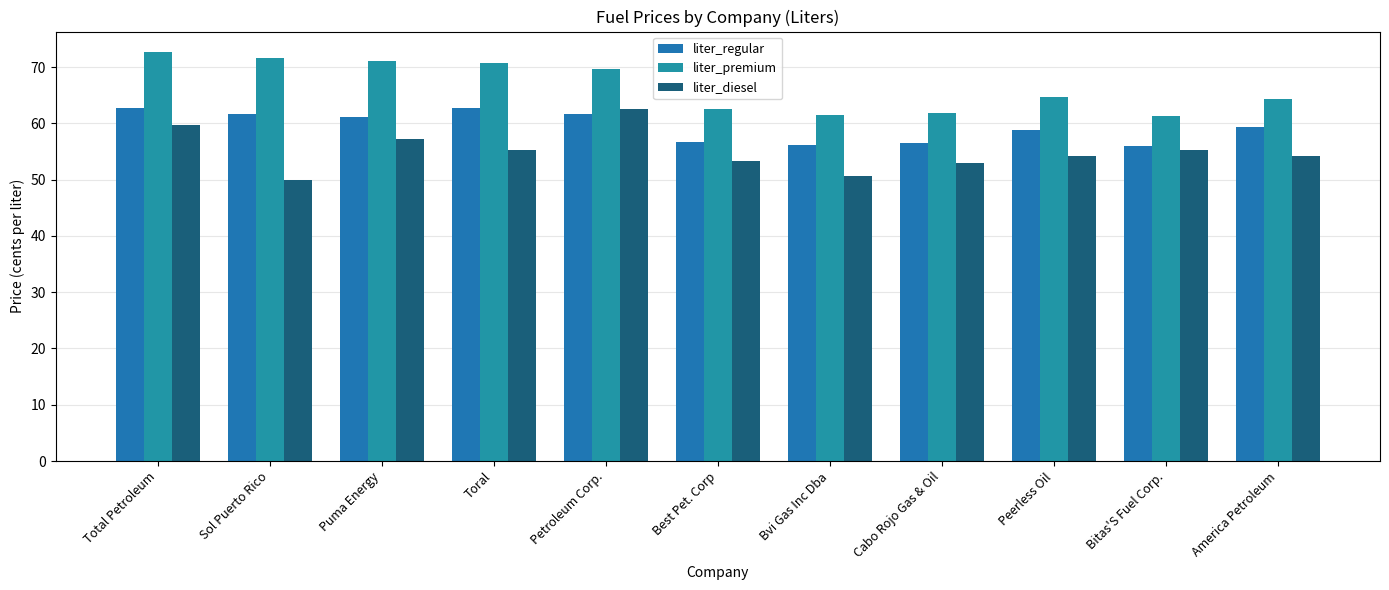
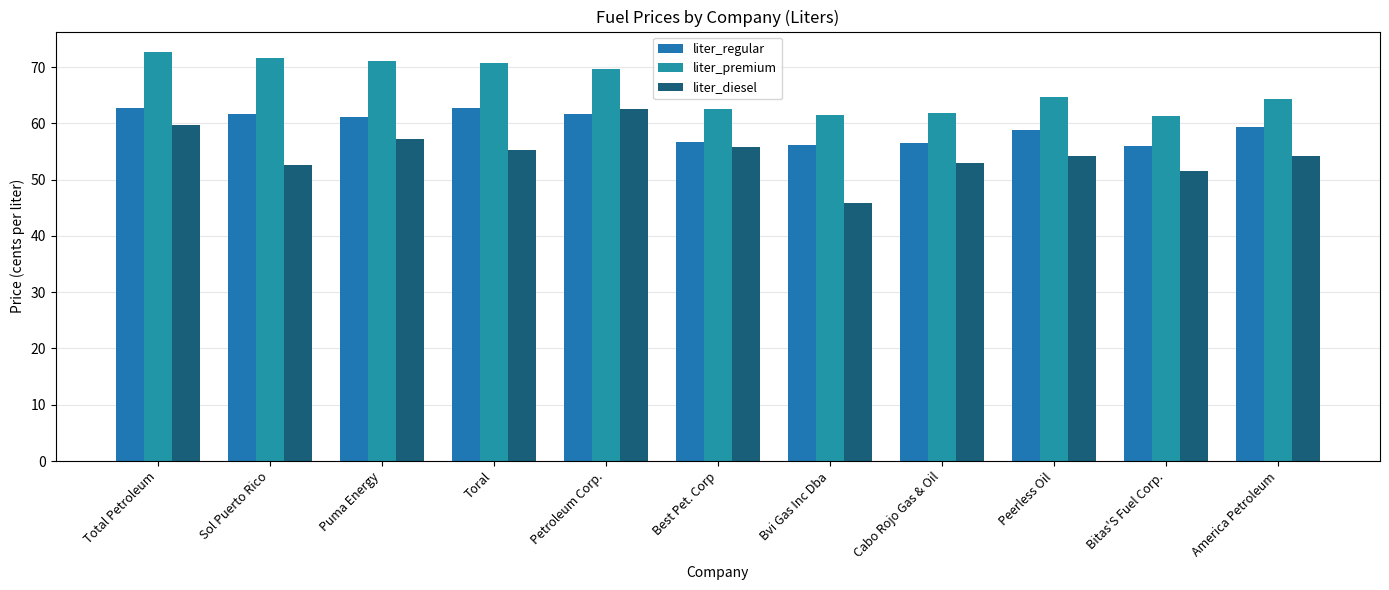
liter_diesel, Sol Puerto Rico: 50 -> 53
liter_diesel, Best Pet. Corp: 53 -> 56
liter_diesel, Bvi Gas Inc Dba: 51 -> 46
liter_diesel, Bitas'S Fuel Corp.: 55 -> 51
